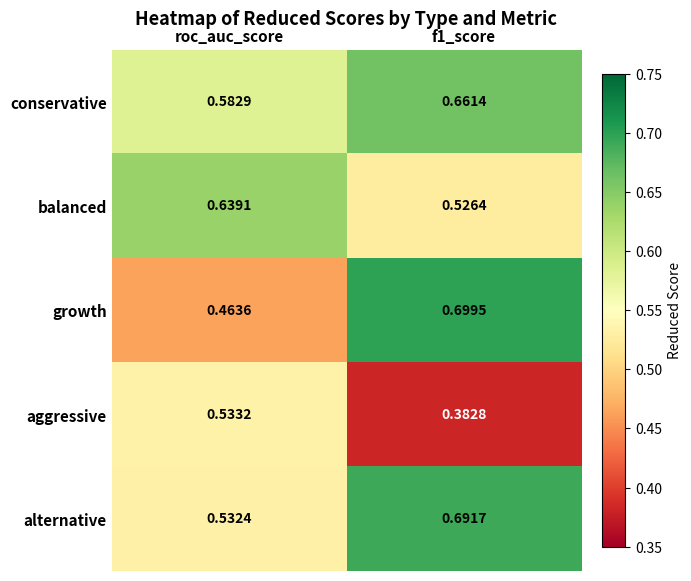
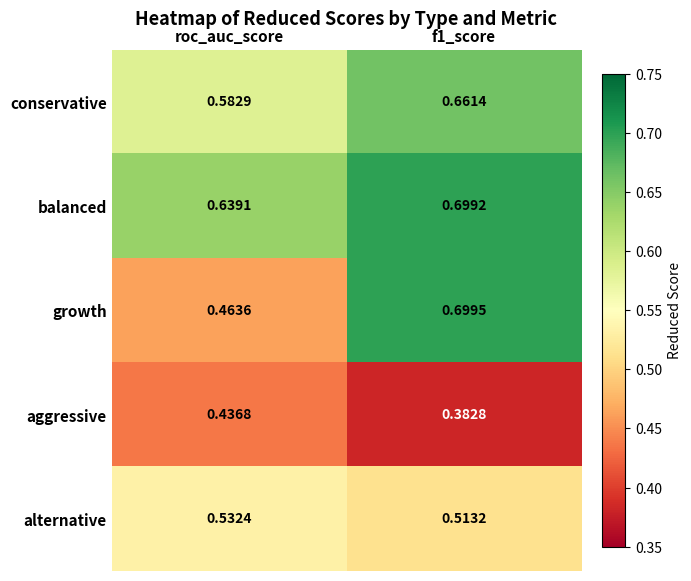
balanced, f1_score: 0.5264 -> 0.6992
aggressive, roc_auc_score: 0.5332 -> 0.4368
alternative, f1_score: 0.6917 -> 0.5132
